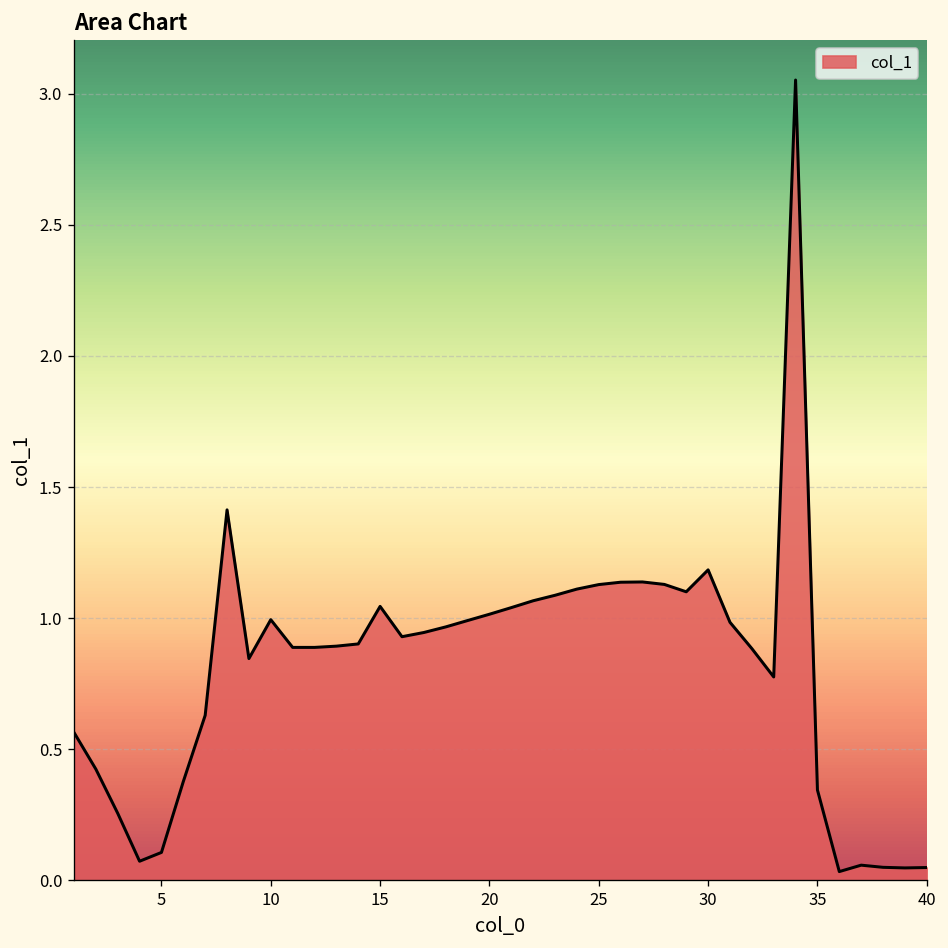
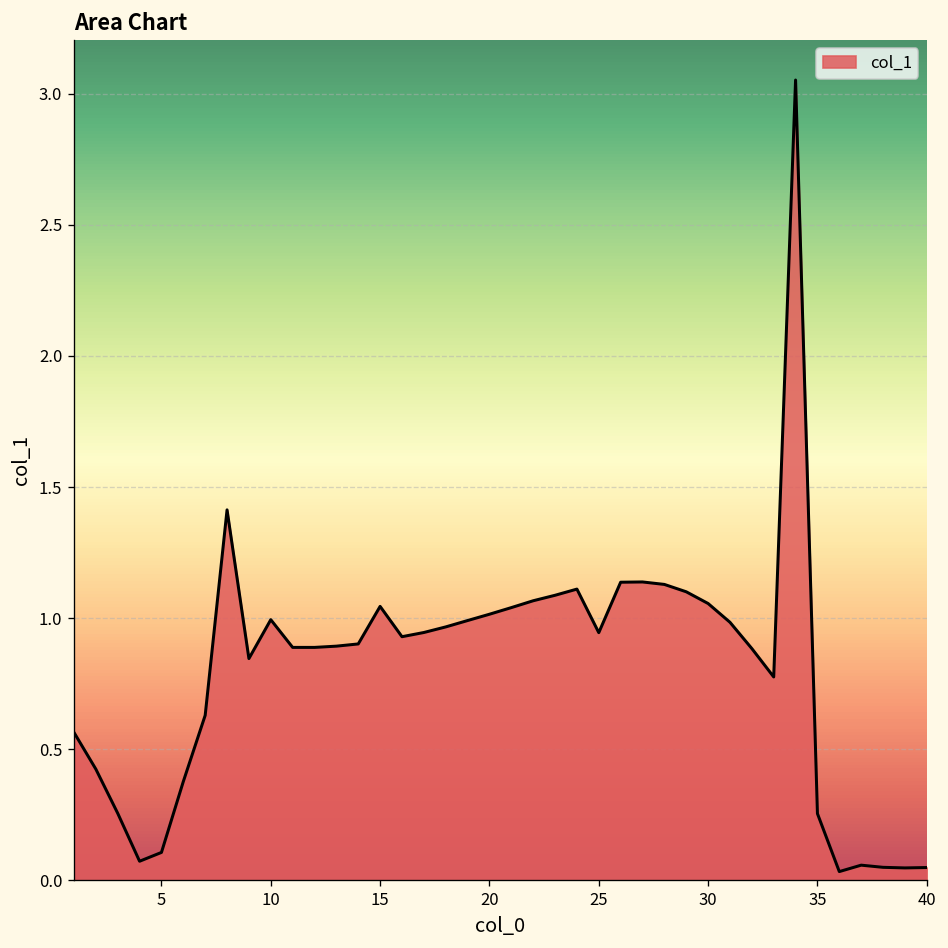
25: 1.13 -> 0.94
30: 1.18 -> 1.06
35: 0.34 -> 0.25
